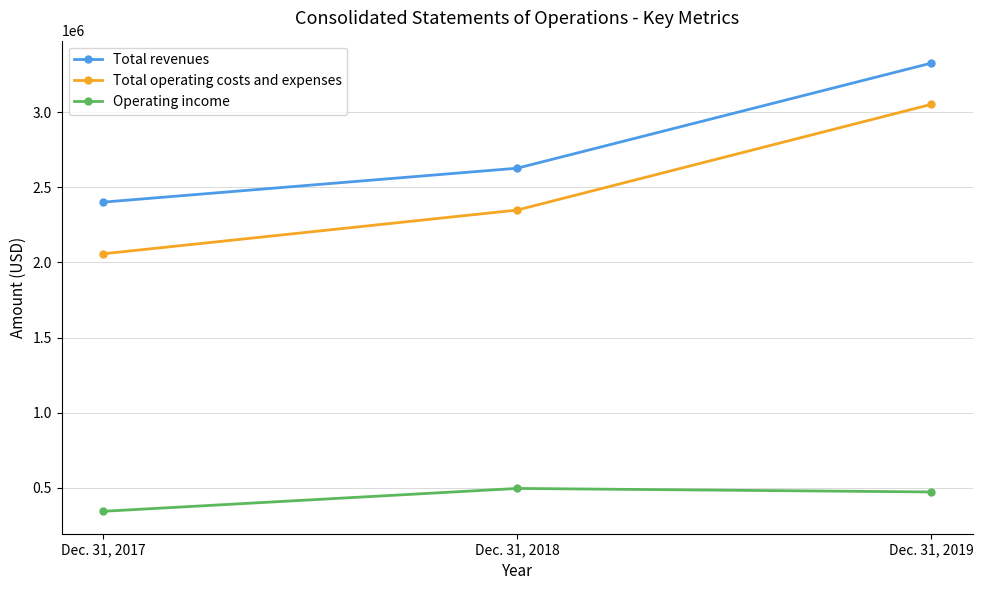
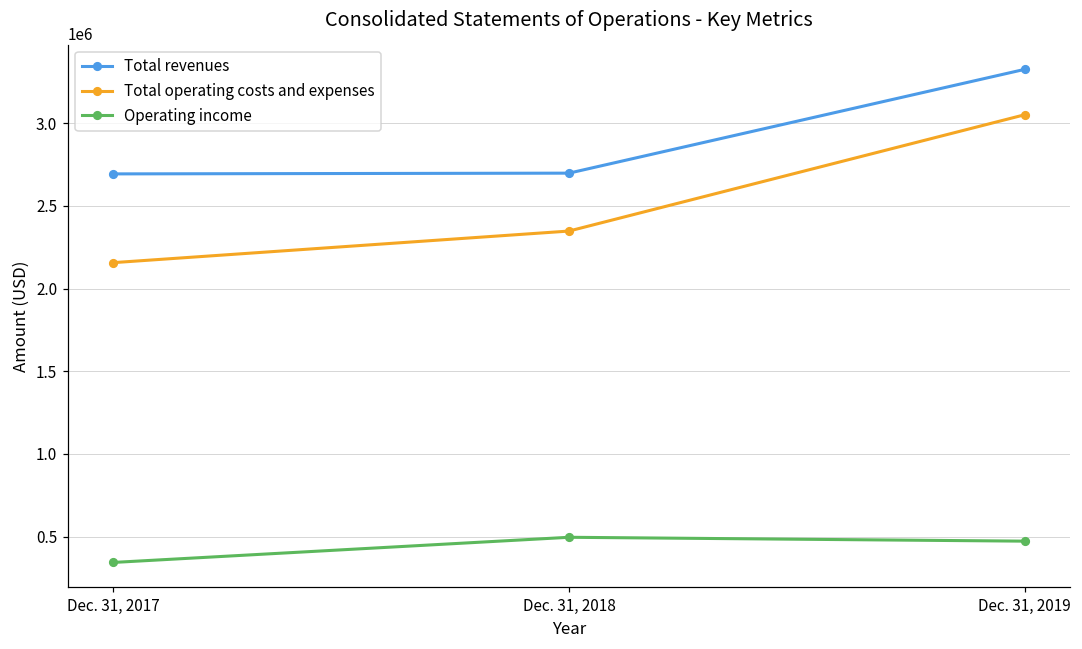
Total revenues, Dec. 31, 2017: 2400000 -> 2690000
Total operating costs and expenses, Dec. 31, 2017: 2060000 -> 2160000
Total revenues, Dec. 31, 2018: 2630000 -> 2700000
